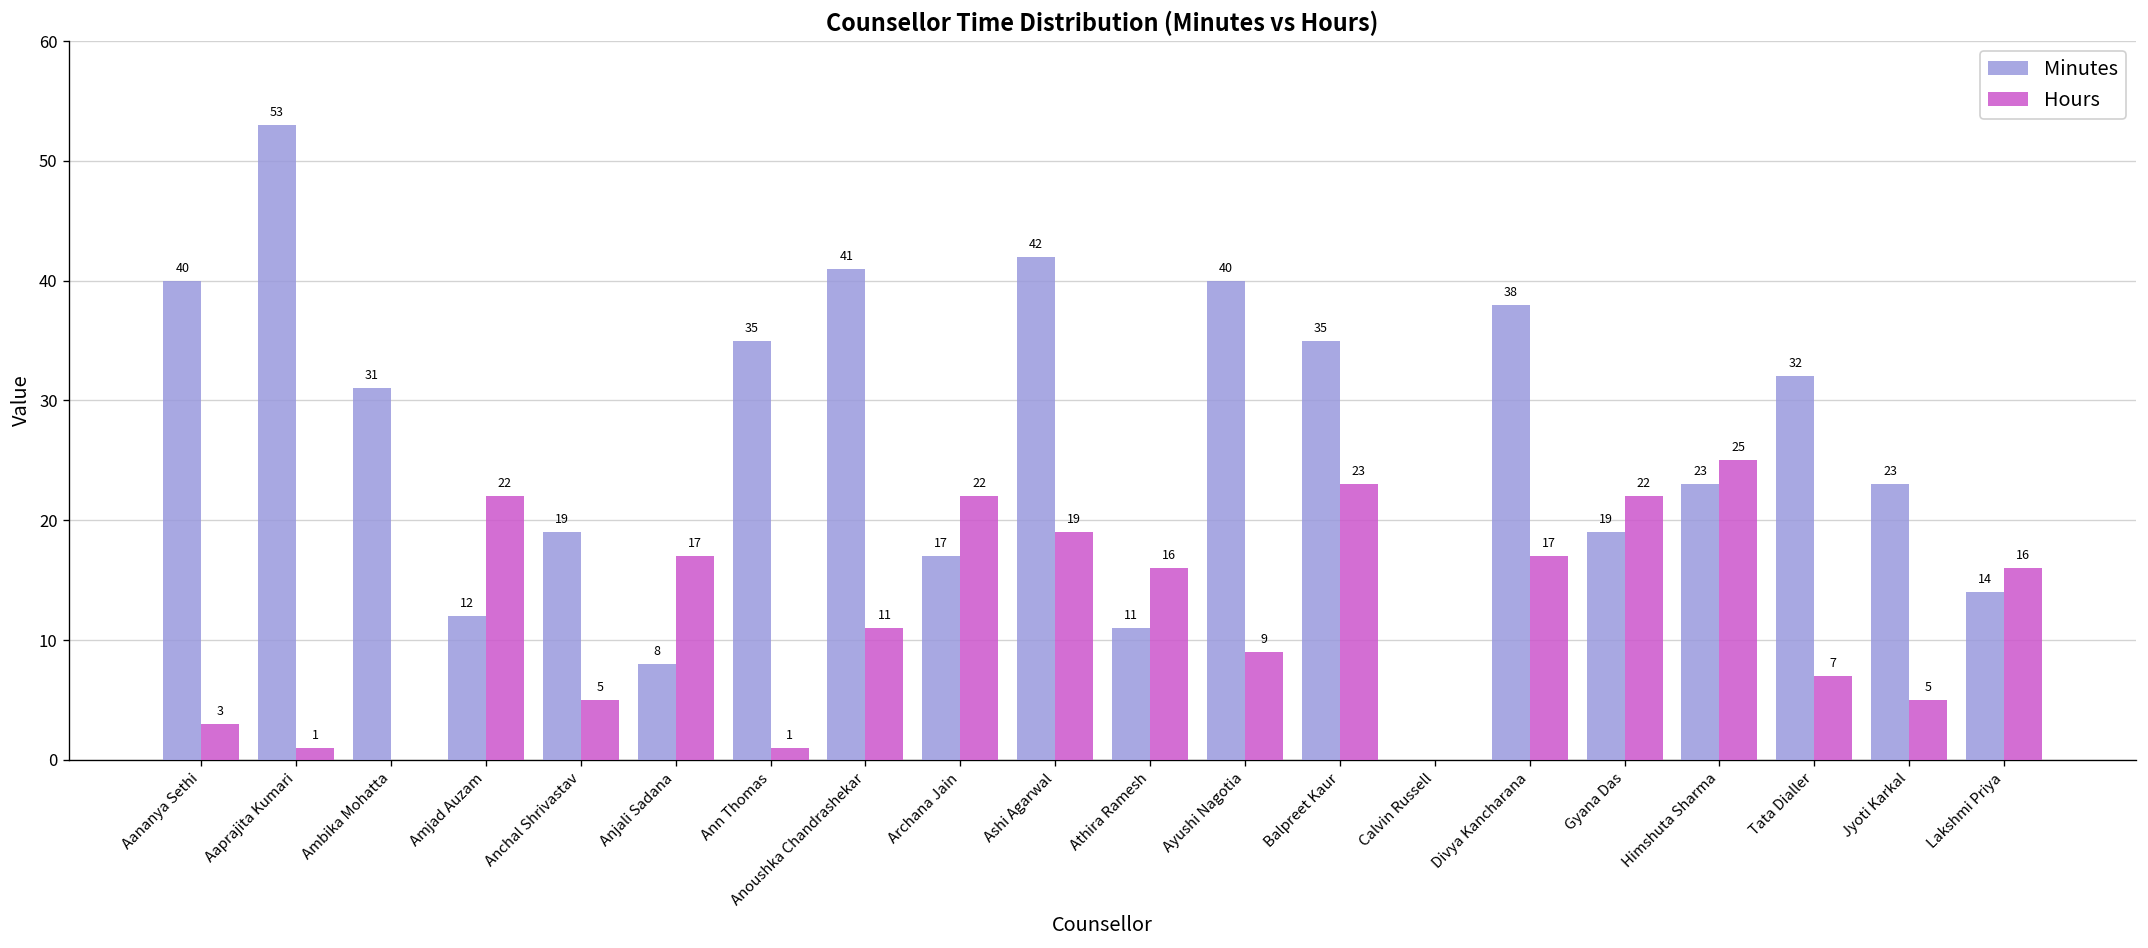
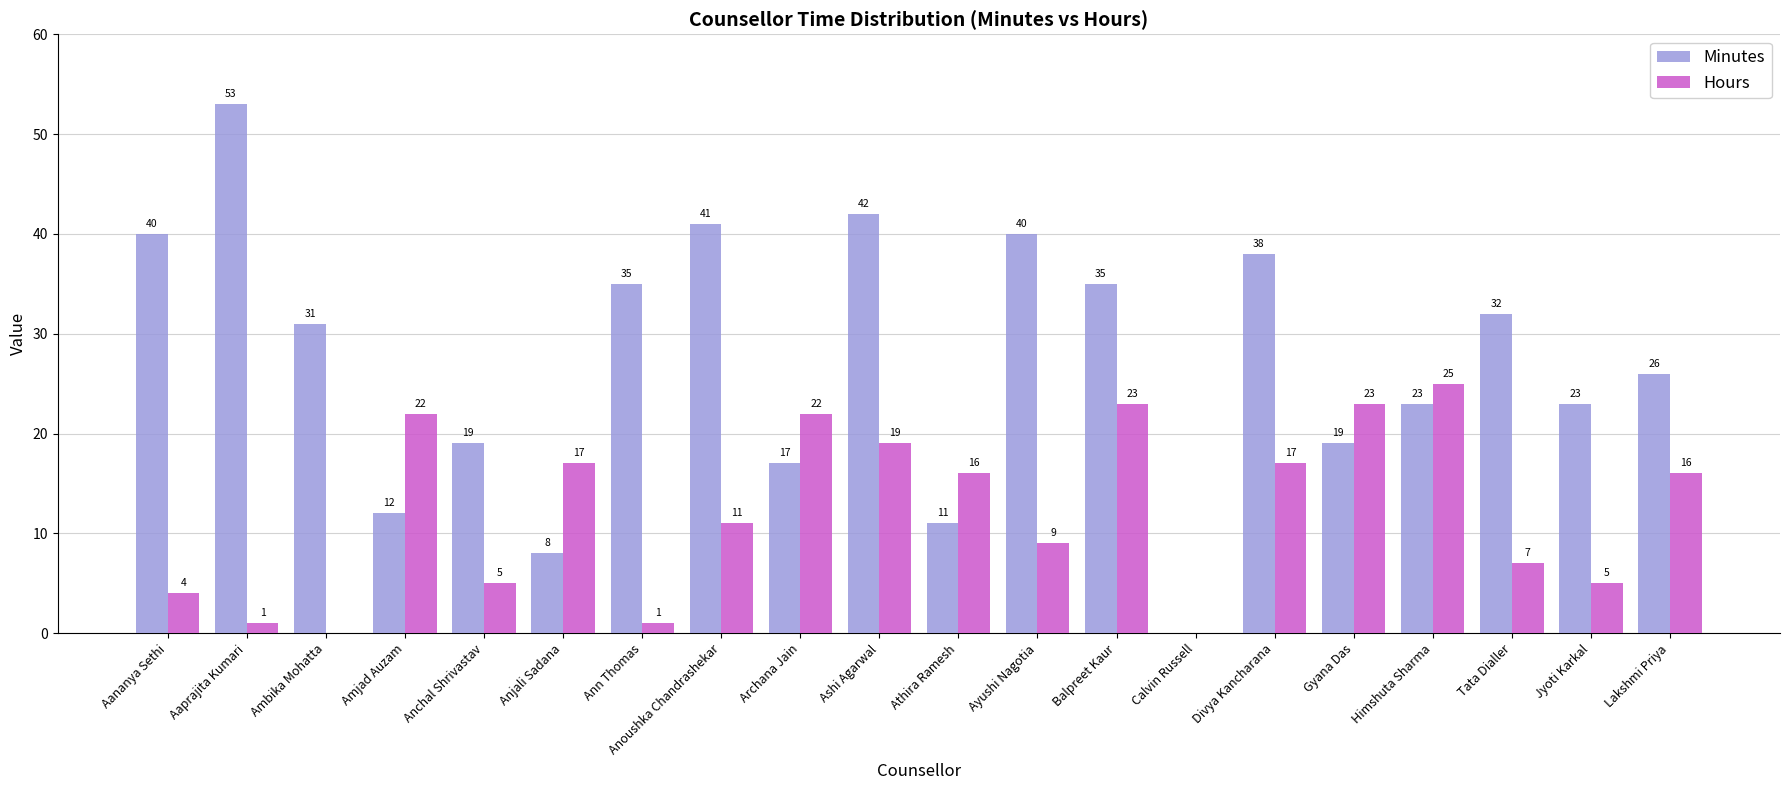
Hours, Aananya Sethi: 3 -> 4
Hours, Gyana Das: 22 -> 23
Minutes, Lakshmi Priya: 14 -> 26
